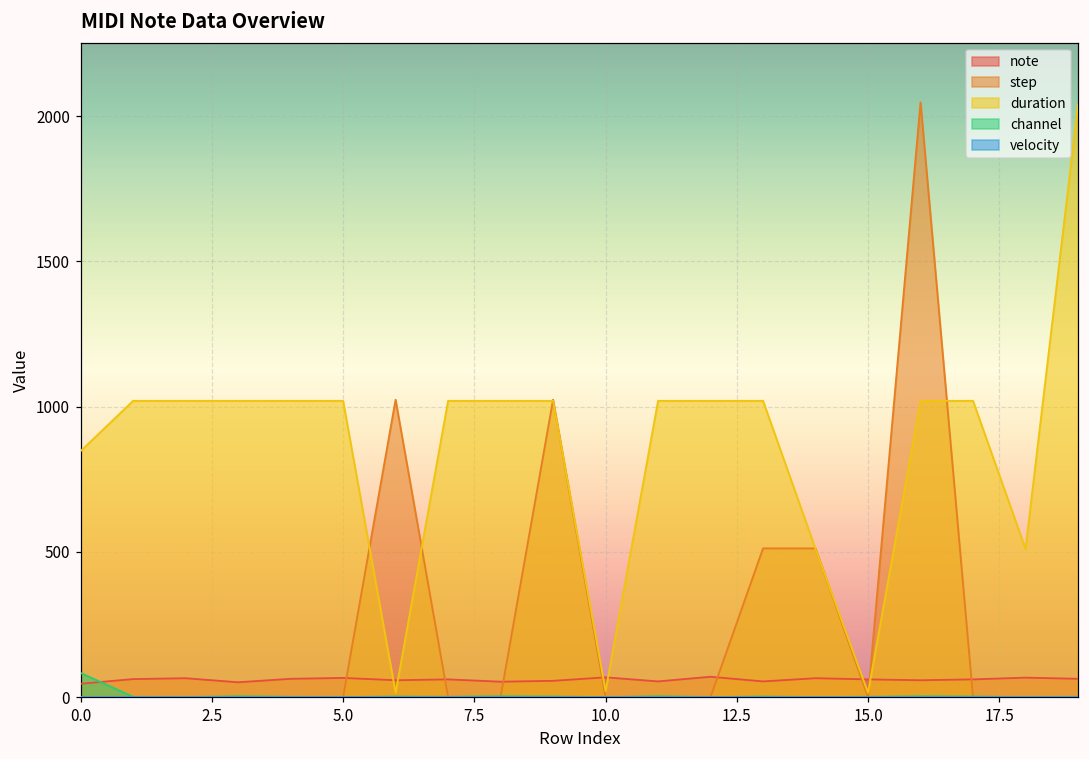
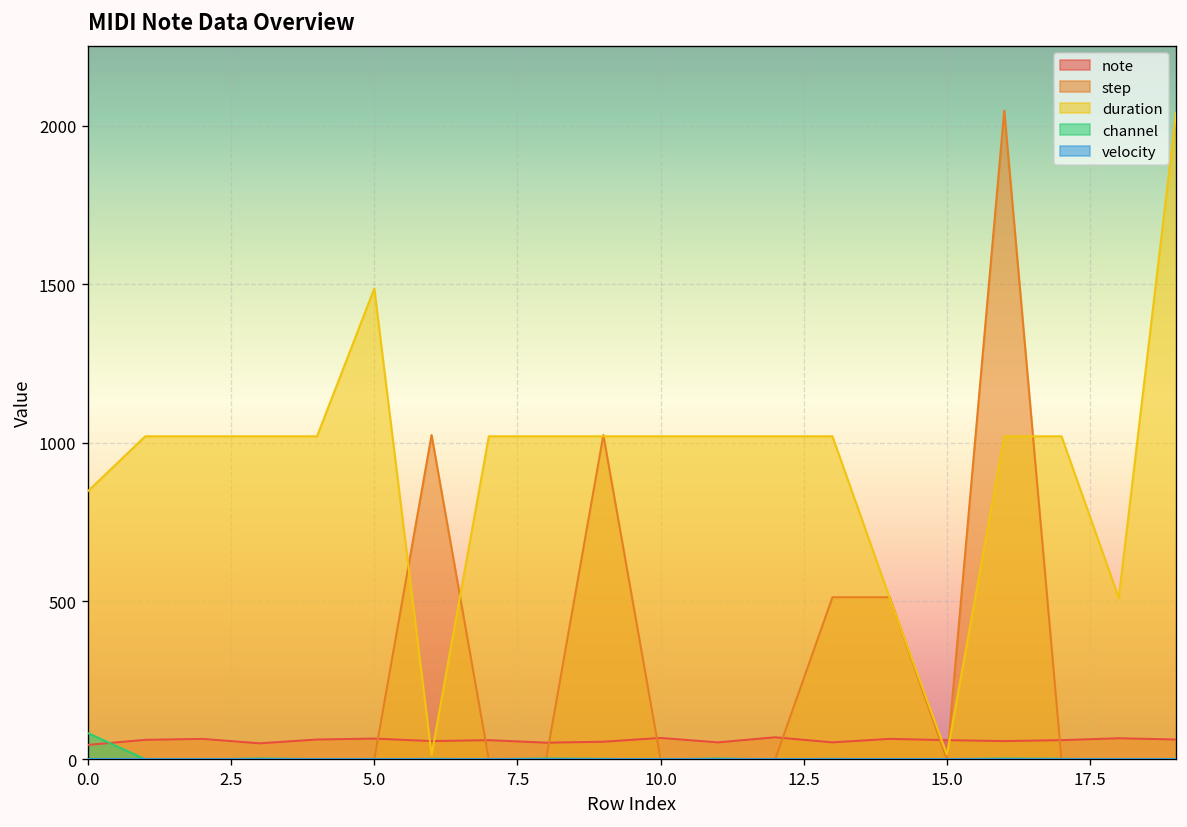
duration, 5.0: 1020 -> 1490
duration, 10.0: 20 -> 1020
